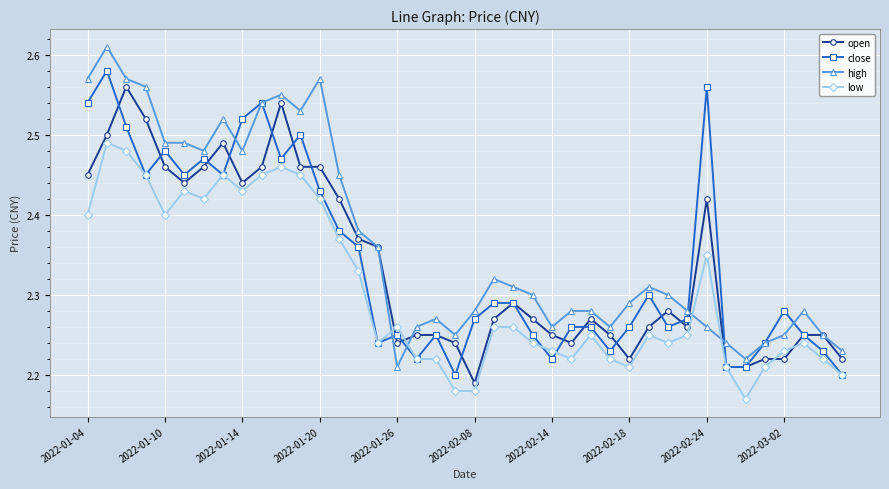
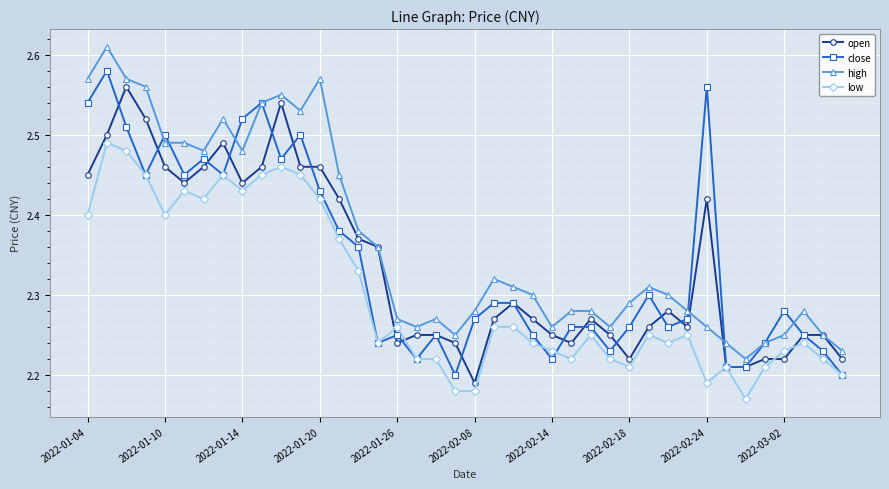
close, 2022-01-10: 2.48 -> 2.50
high, 2022-01-26: 2.21 -> 2.27
low, 2022-02-24: 2.35 -> 2.19
